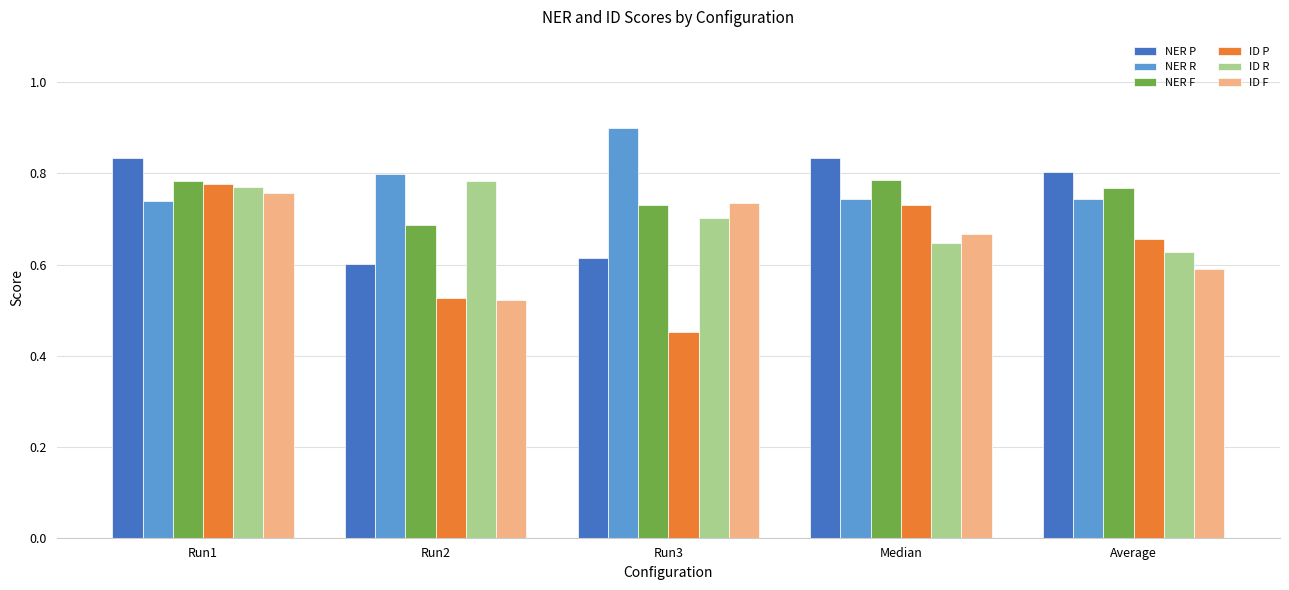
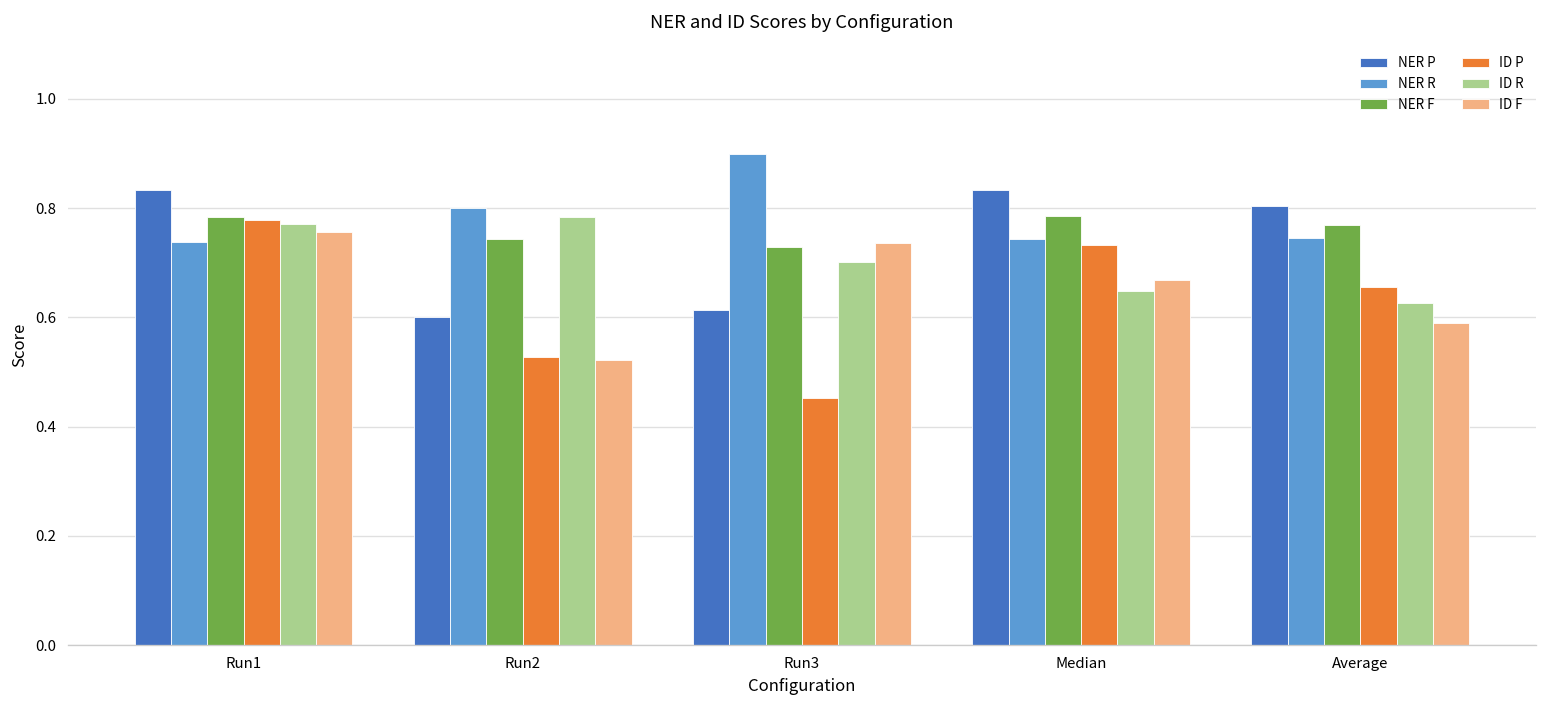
NER F, Run2: 0.69 -> 0.74
